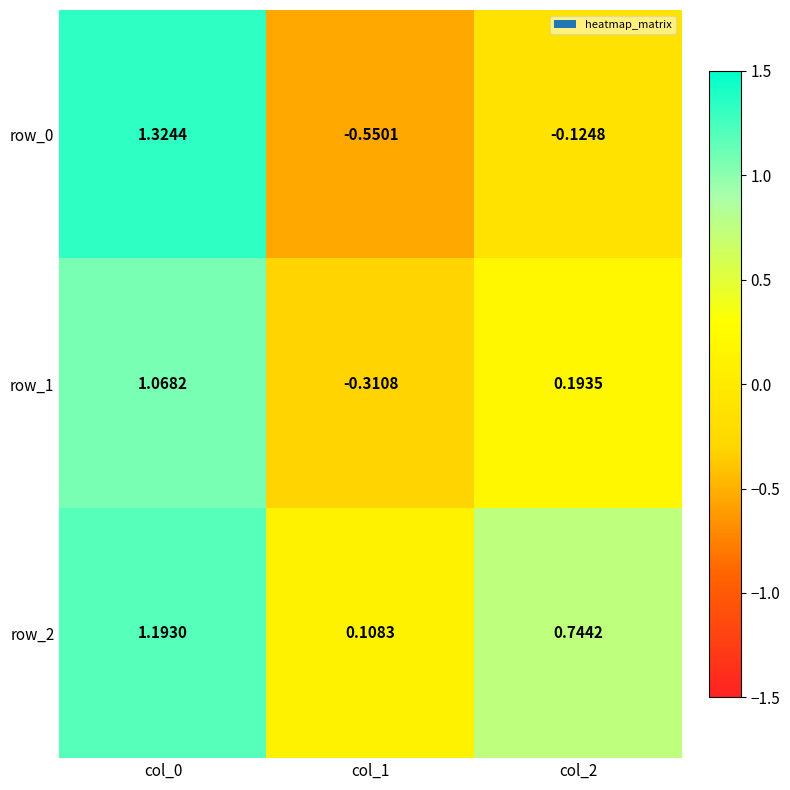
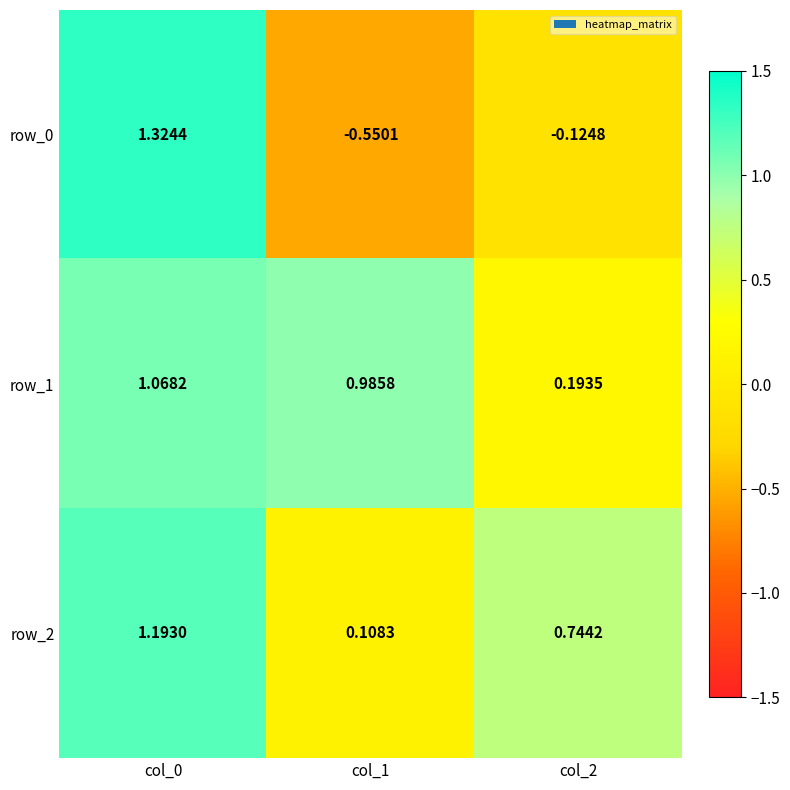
row_1, col_1: -0.3108 -> 0.9858
